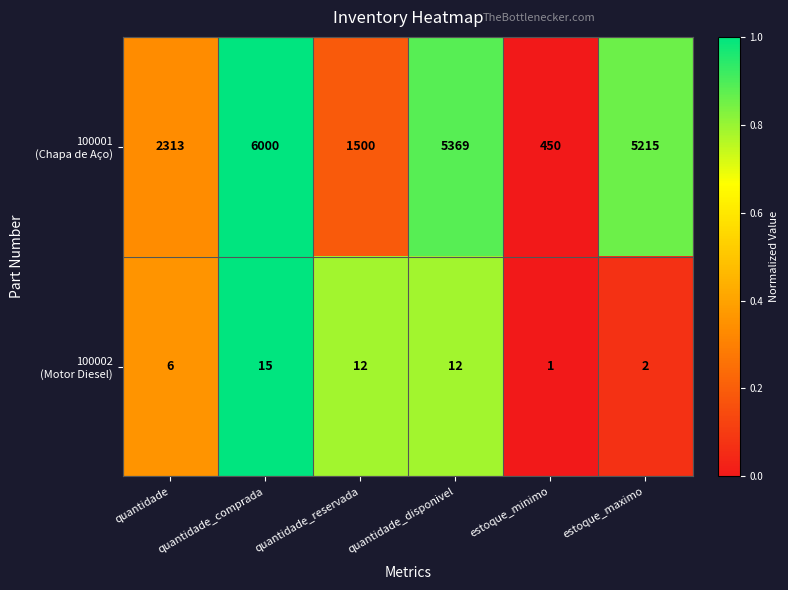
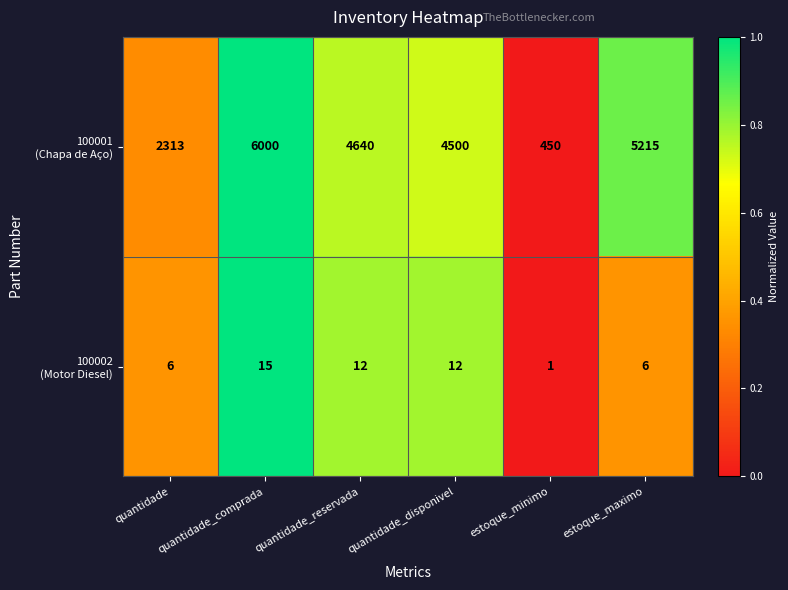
100001 (Chapa de Aço), quantidade_reservada: 1500 -> 4640
100001 (Chapa de Aço), quantidade_disponivel: 5369 -> 4500
100002 (Motor Diesel), estoque_maximo: 2 -> 6
